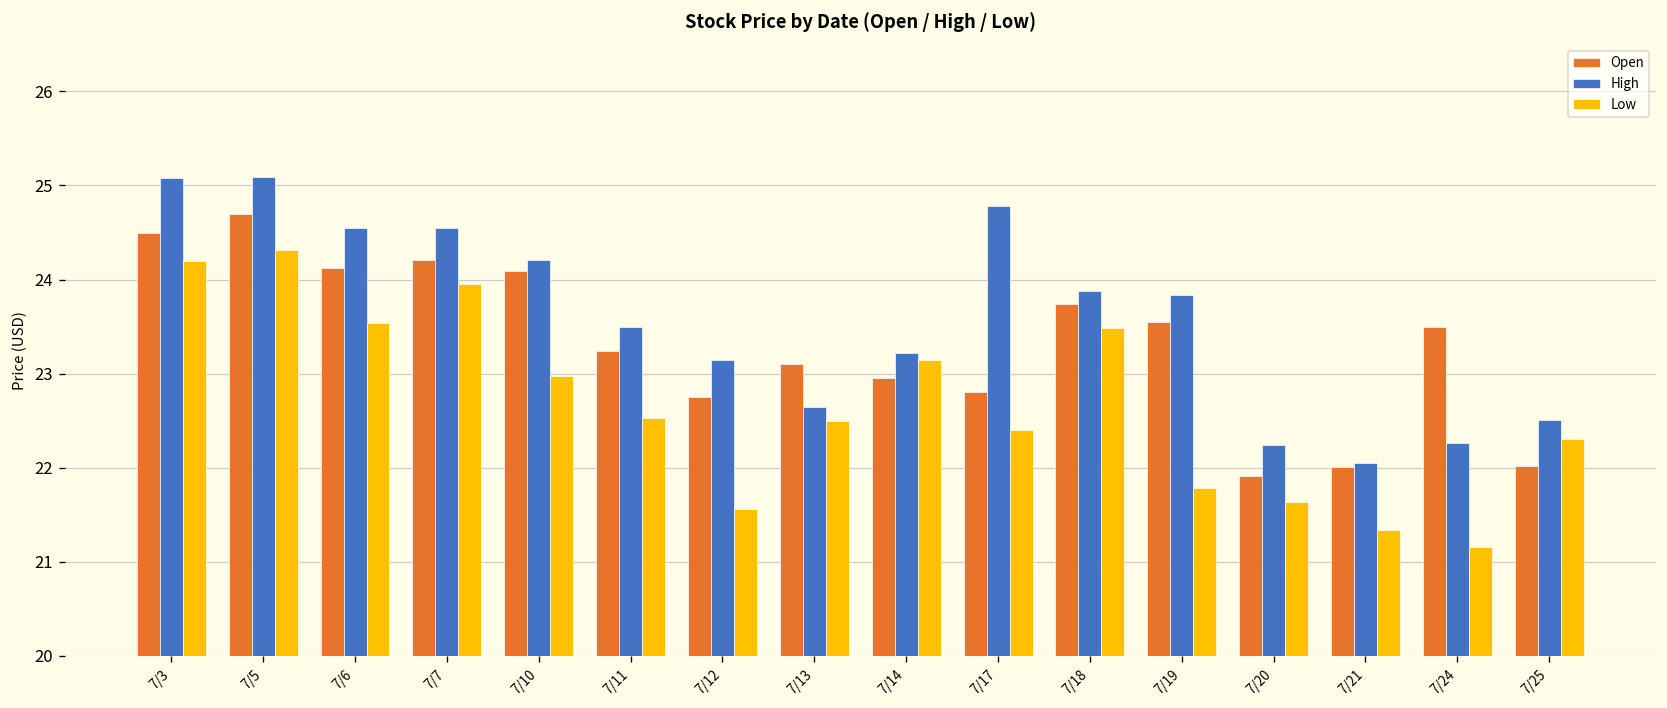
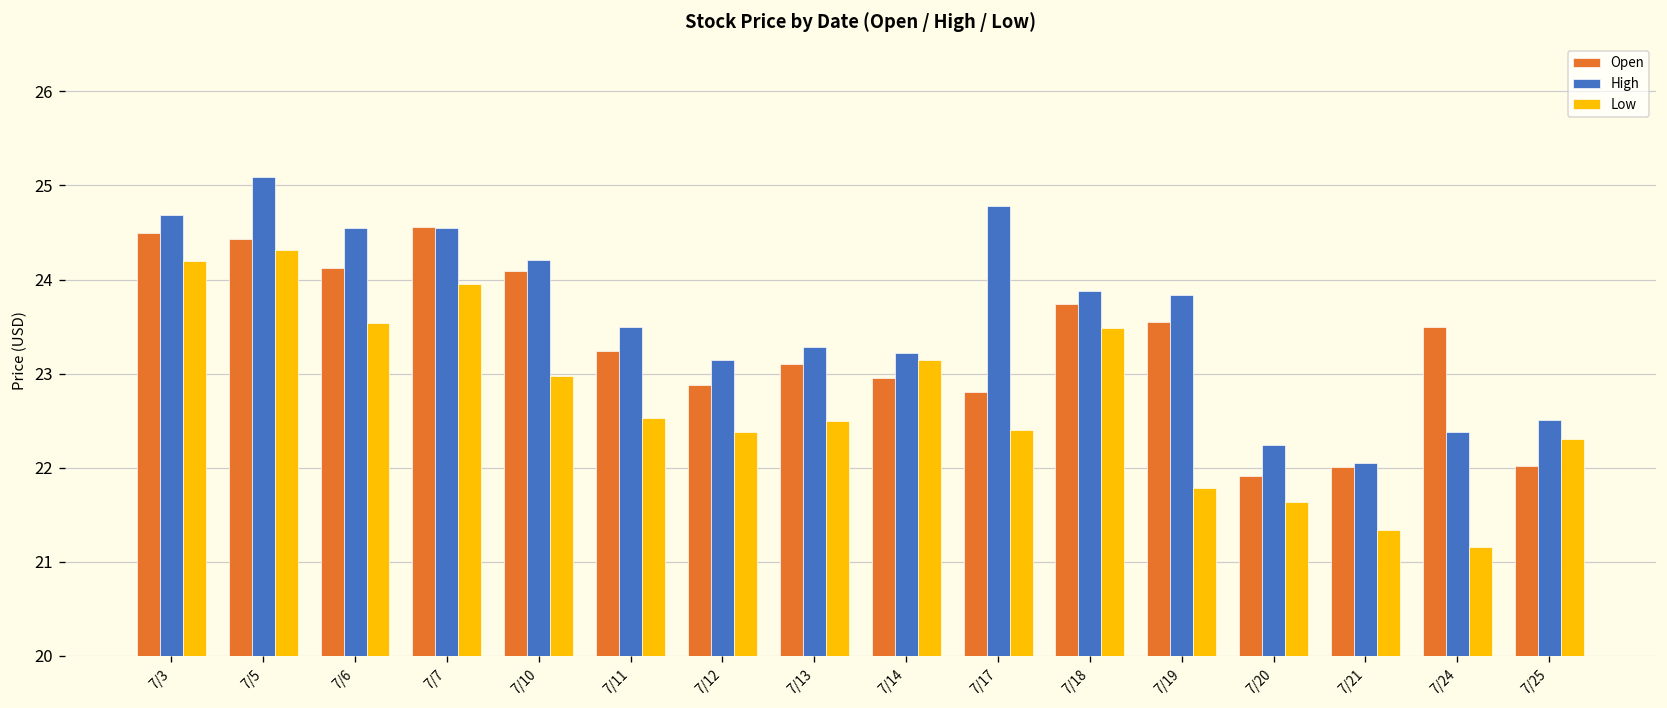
High, 7/3: 25.1 -> 24.7
Open, 7/5: 24.7 -> 24.4
Open, 7/7: 24.2 -> 24.6
Open, 7/12: 22.8 -> 22.9
Low, 7/12: 21.6 -> 22.4
High, 7/13: 22.7 -> 23.3
High, 7/24: 22.3 -> 22.4
